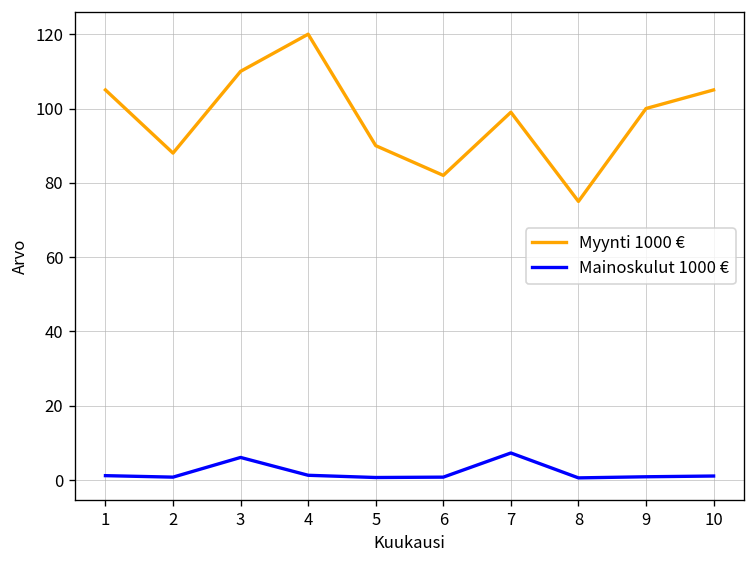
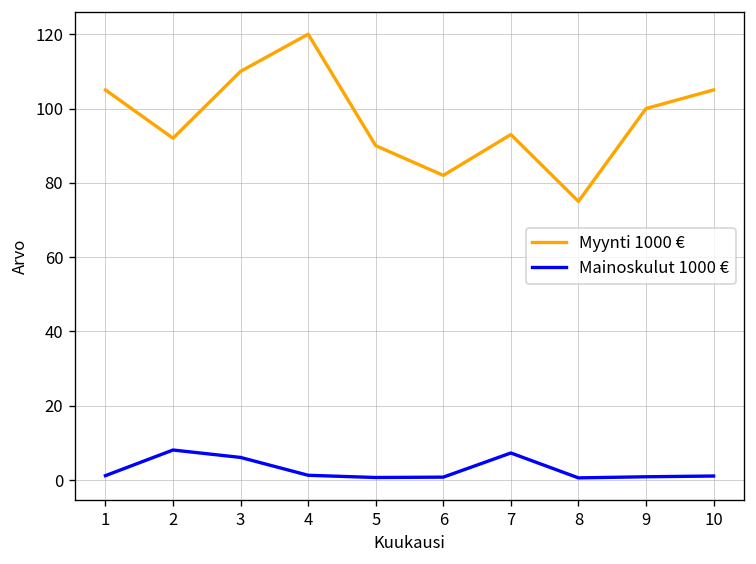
Myynti 1000 €, 2: 88 -> 92
Mainoskulut 1000 €, 2: 1 -> 8
Myynti 1000 €, 7: 99 -> 93
